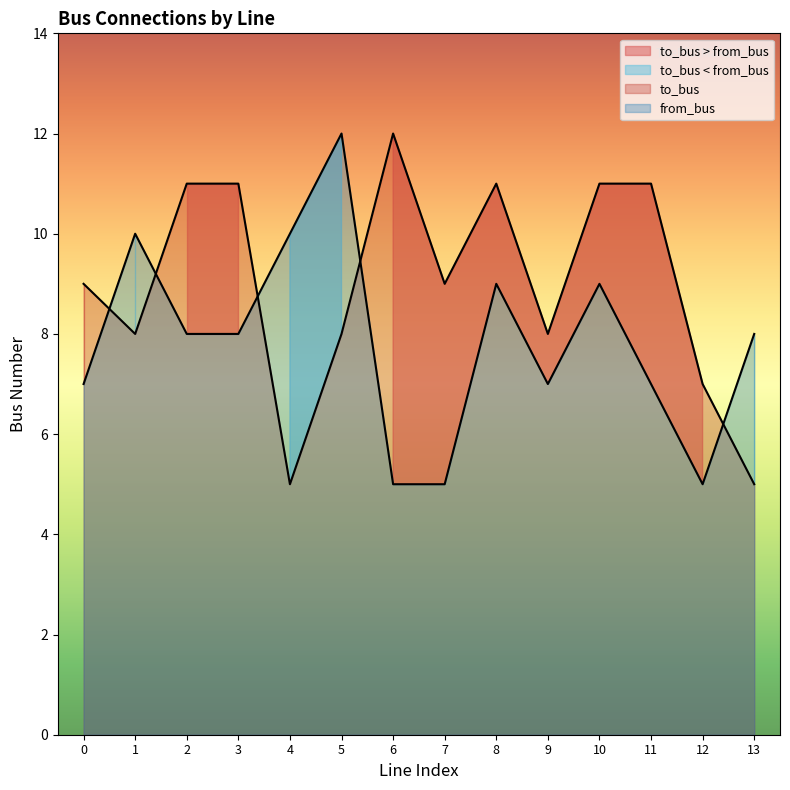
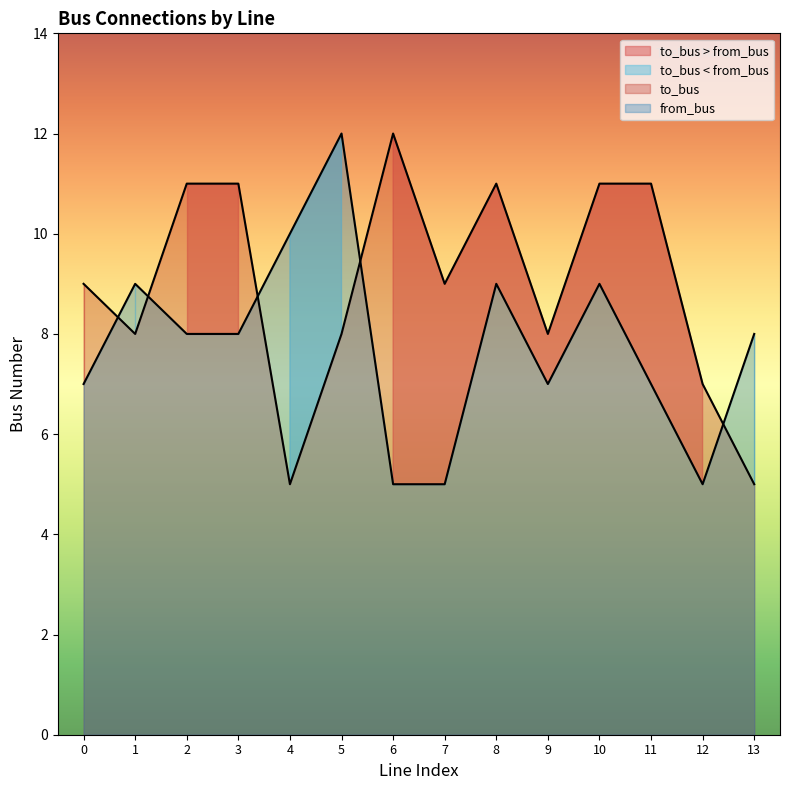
from_bus, 1: 10 -> 9
